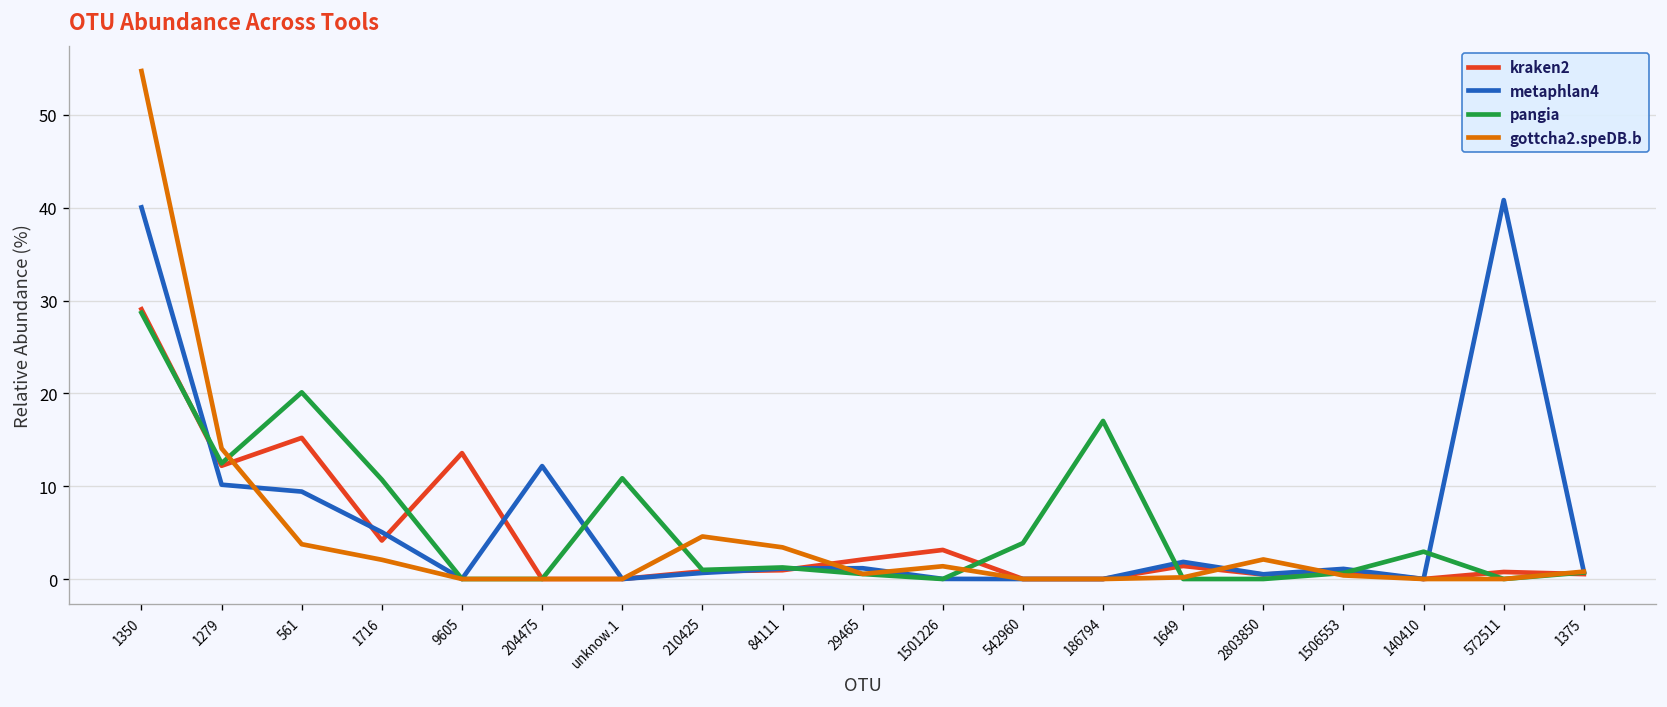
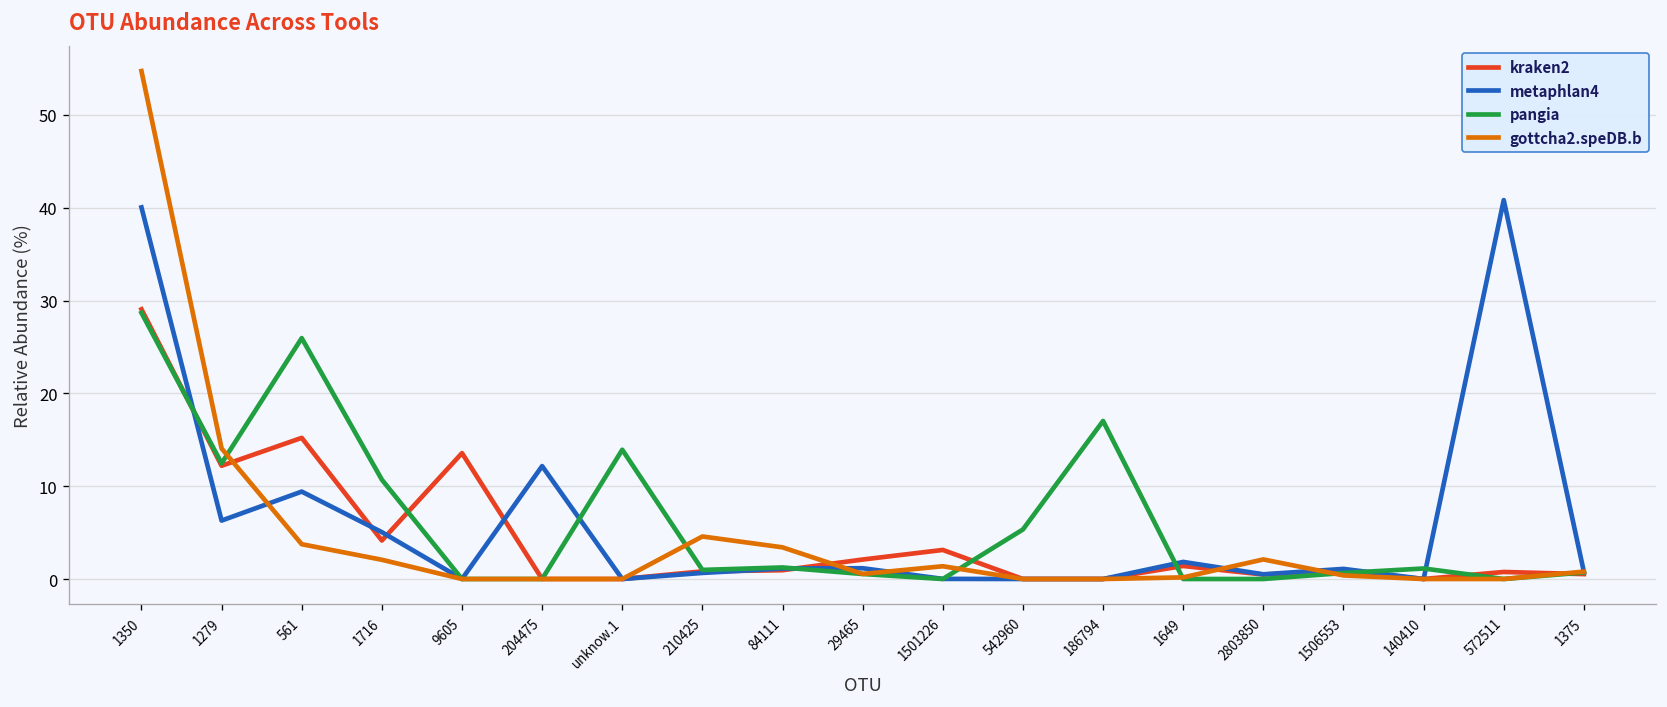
metaphlan4, 1279: 10 -> 6
pangia, 561: 20 -> 26
pangia, unknow.1: 11 -> 14
pangia, 542960: 4 -> 5
pangia, 140410: 3 -> 1
